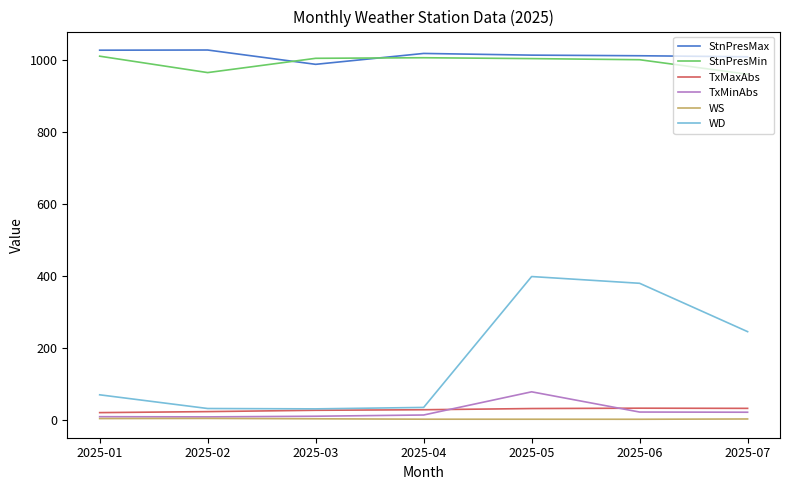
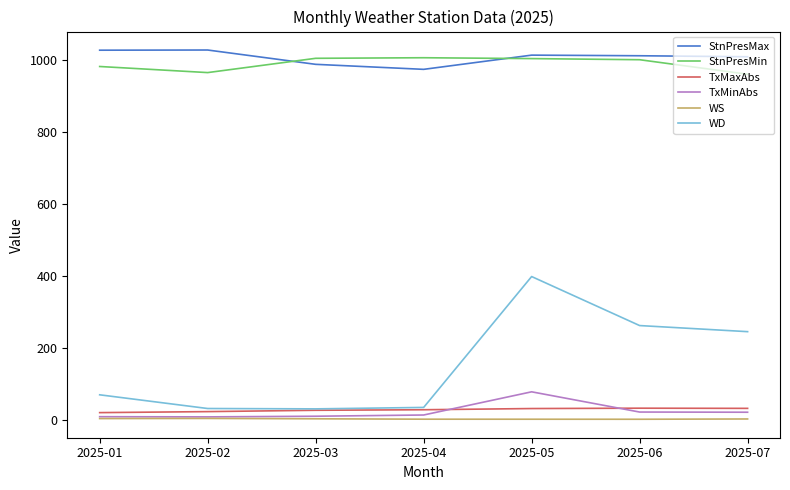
StnPresMin, 2025-01: 1010 -> 980
StnPresMax, 2025-04: 1020 -> 970
WD, 2025-06: 380 -> 260
